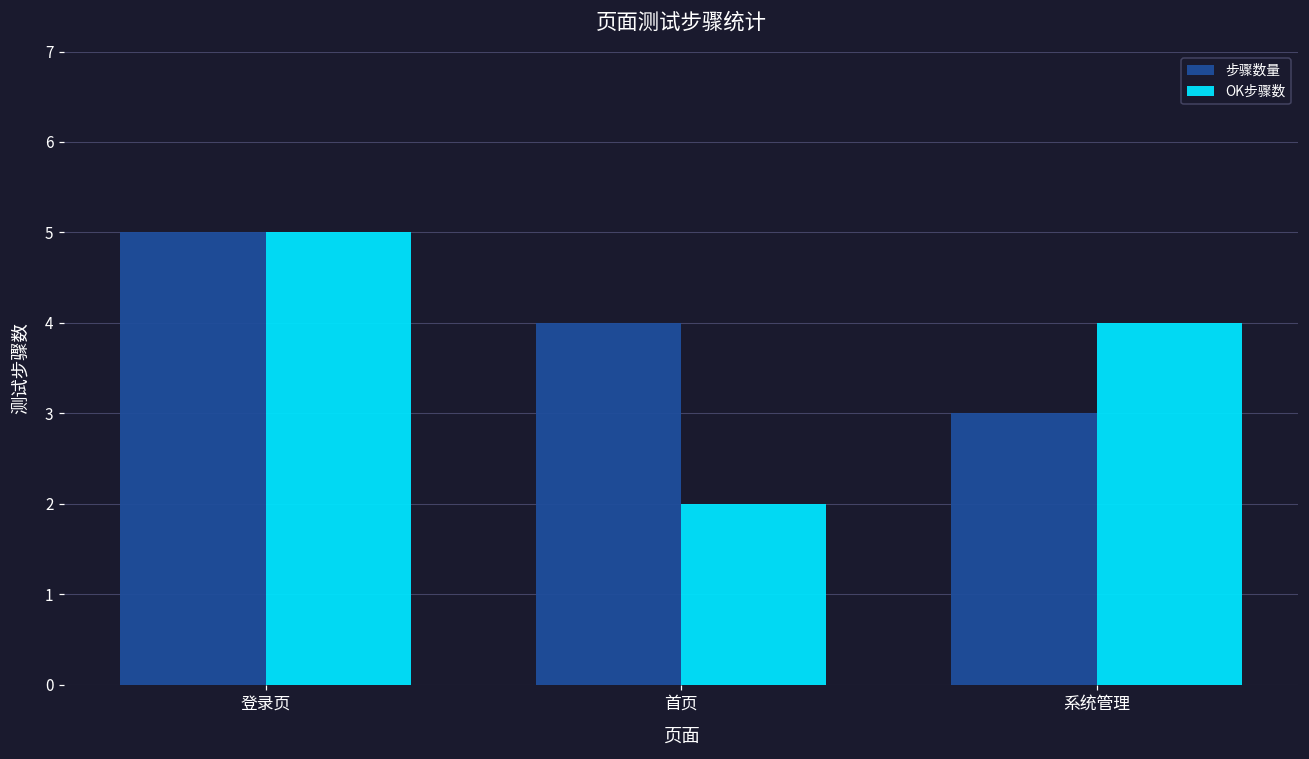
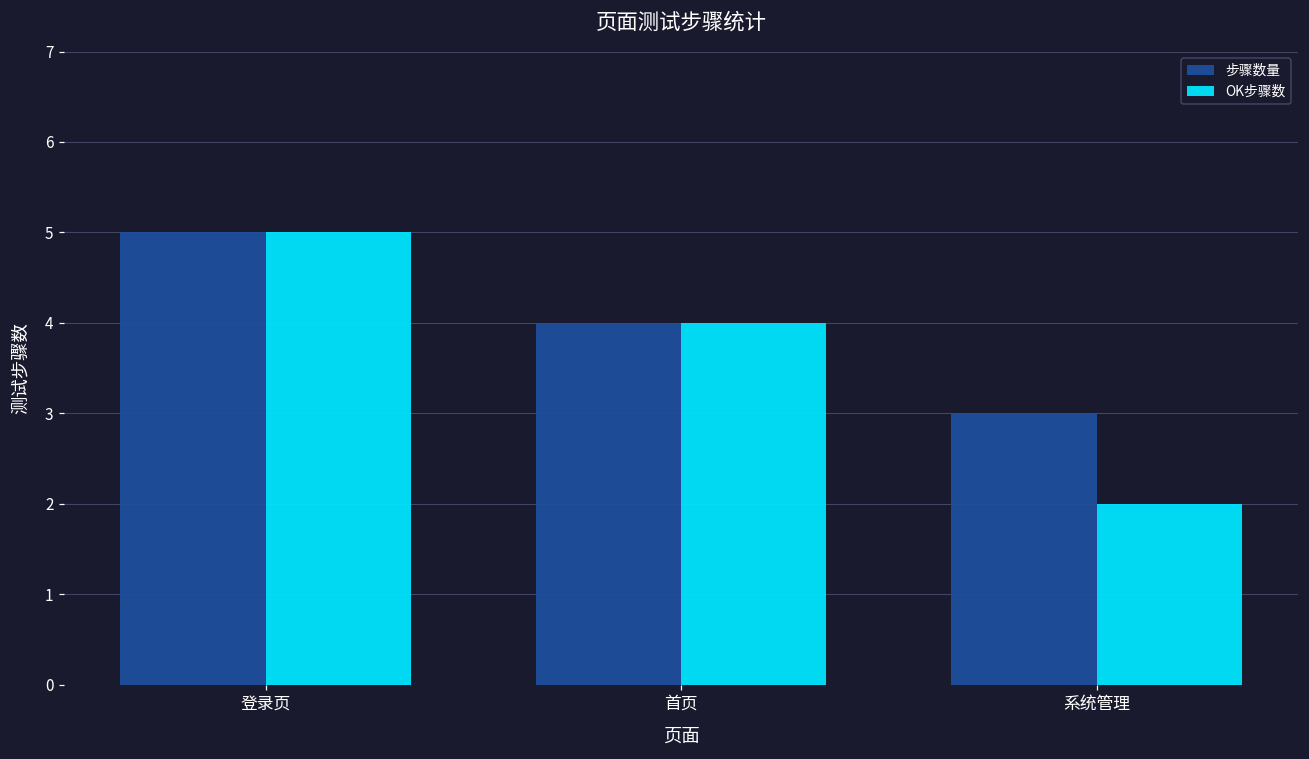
OK步骤数, 首页: 2 -> 4
OK步骤数, 系统管理: 4 -> 2
